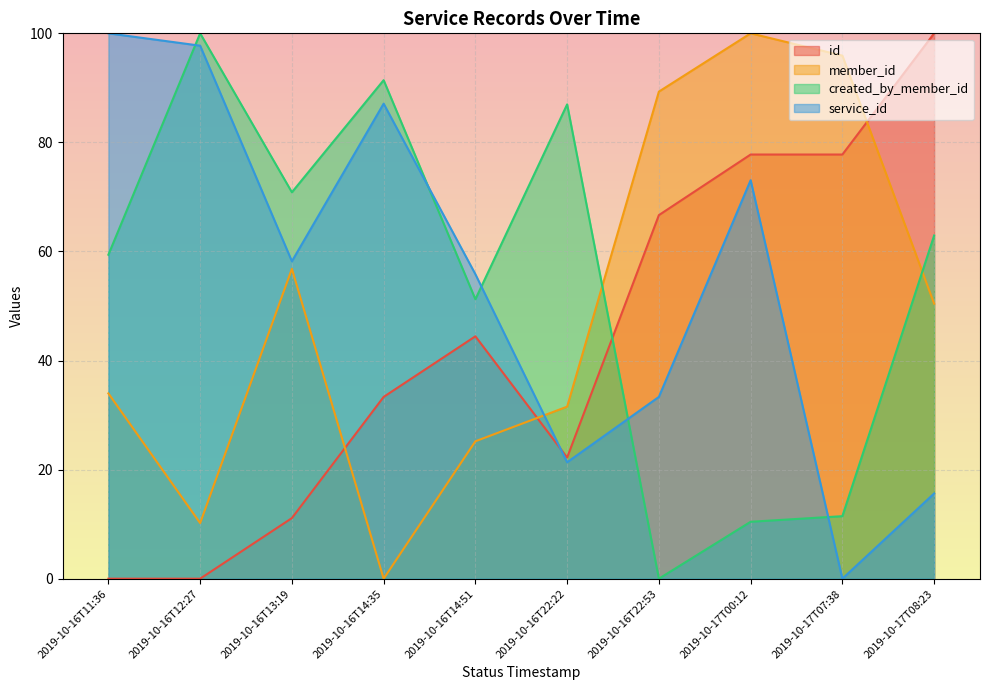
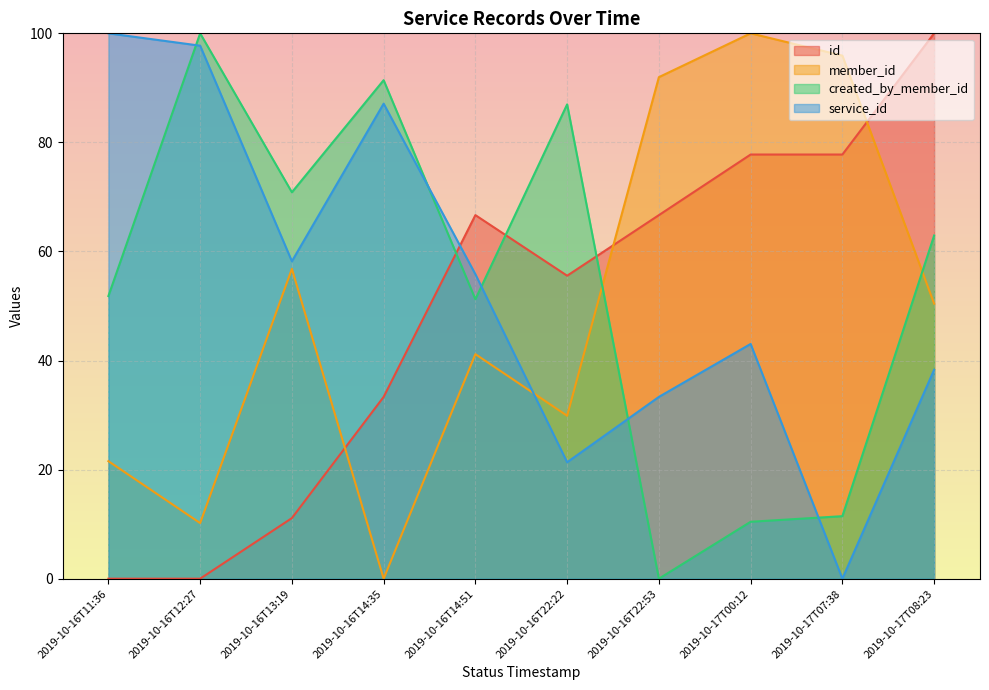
member_id, 2019-10-16T11:36: 34 -> 22
created_by_member_id, 2019-10-16T11:36: 59 -> 52
id, 2019-10-16T14:51: 44 -> 67
member_id, 2019-10-16T14:51: 25 -> 41
id, 2019-10-16T22:22: 22 -> 56
member_id, 2019-10-16T22:22: 32 -> 30
member_id, 2019-10-16T22:53: 89 -> 92
service_id, 2019-10-17T00:12: 73 -> 43
service_id, 2019-10-17T08:23: 16 -> 38
